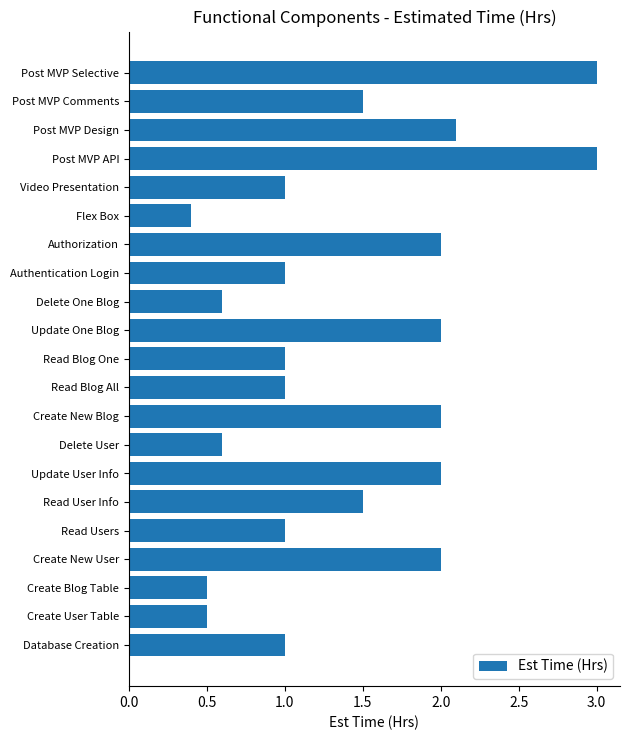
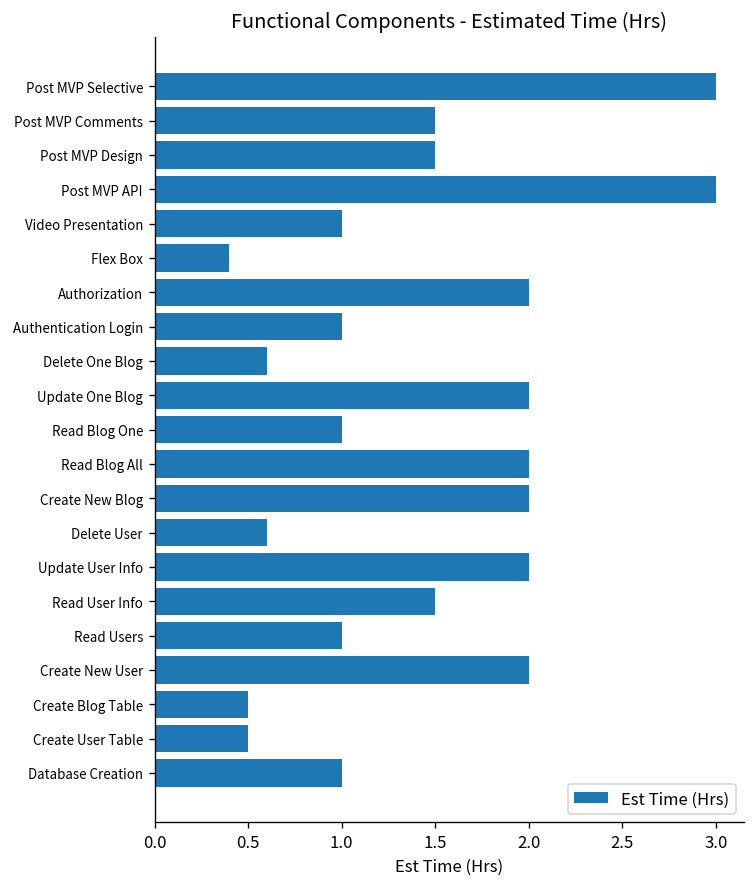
Post MVP Design: 2.1 -> 1.5
Read Blog All: 1 -> 2
